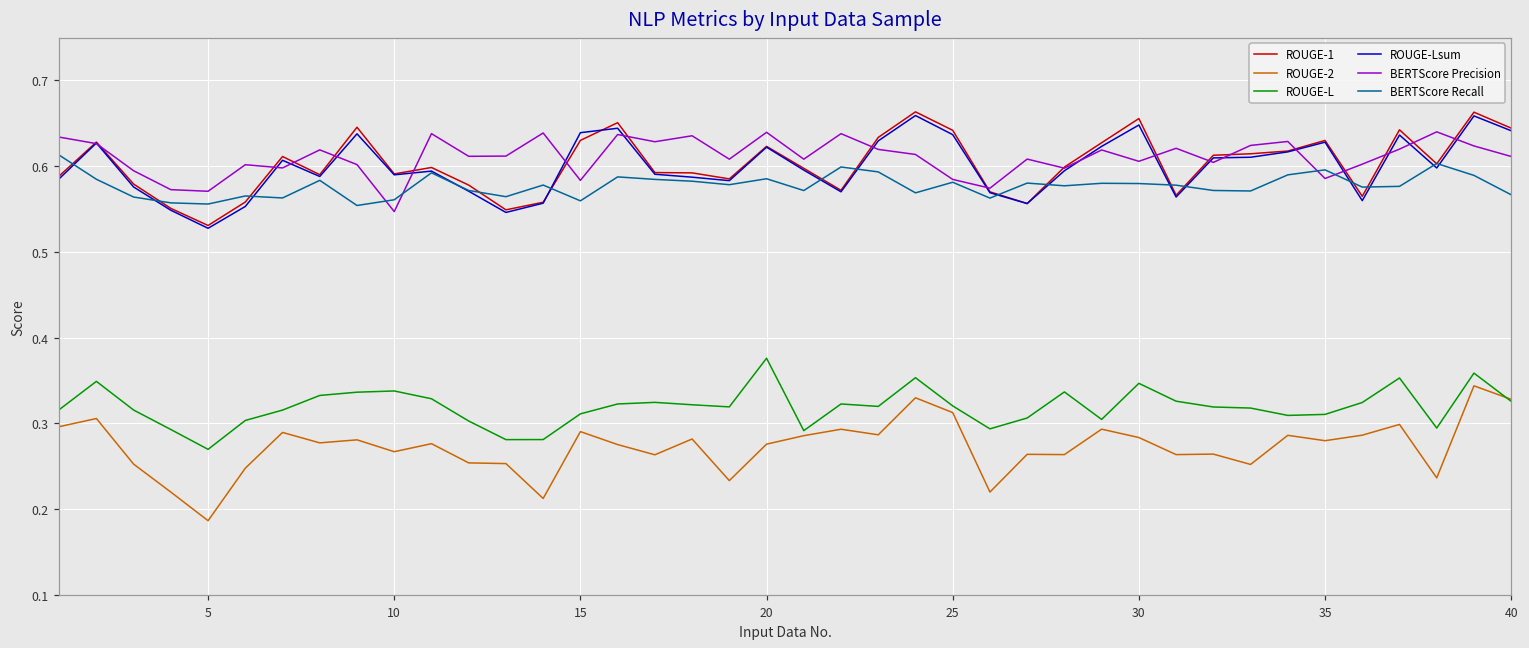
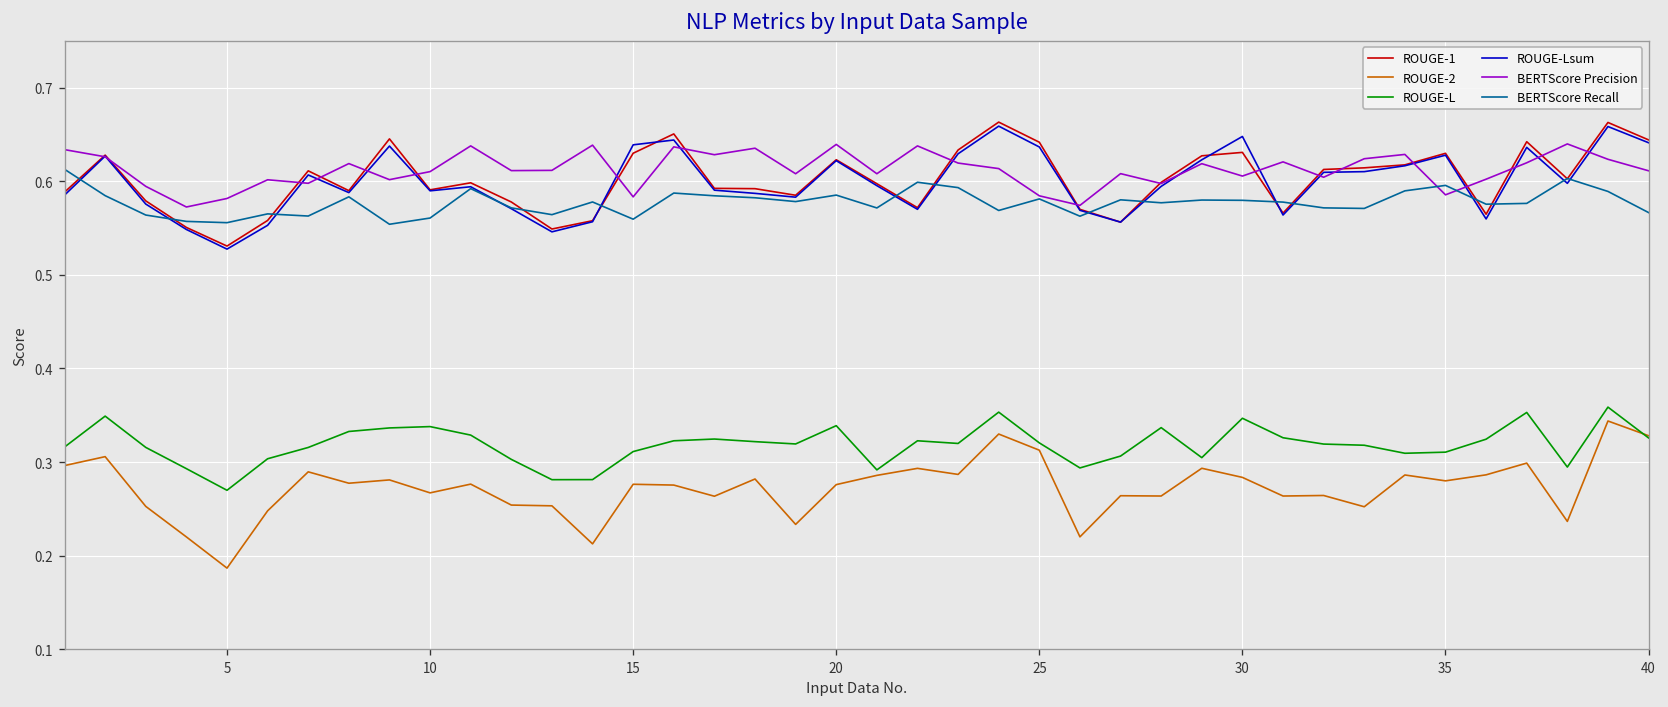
BERTScore Precision, 5: 0.57 -> 0.58
BERTScore Precision, 10: 0.55 -> 0.61
ROUGE-2, 15: 0.29 -> 0.28
ROUGE-L, 20: 0.38 -> 0.34
ROUGE-1, 30: 0.66 -> 0.63
